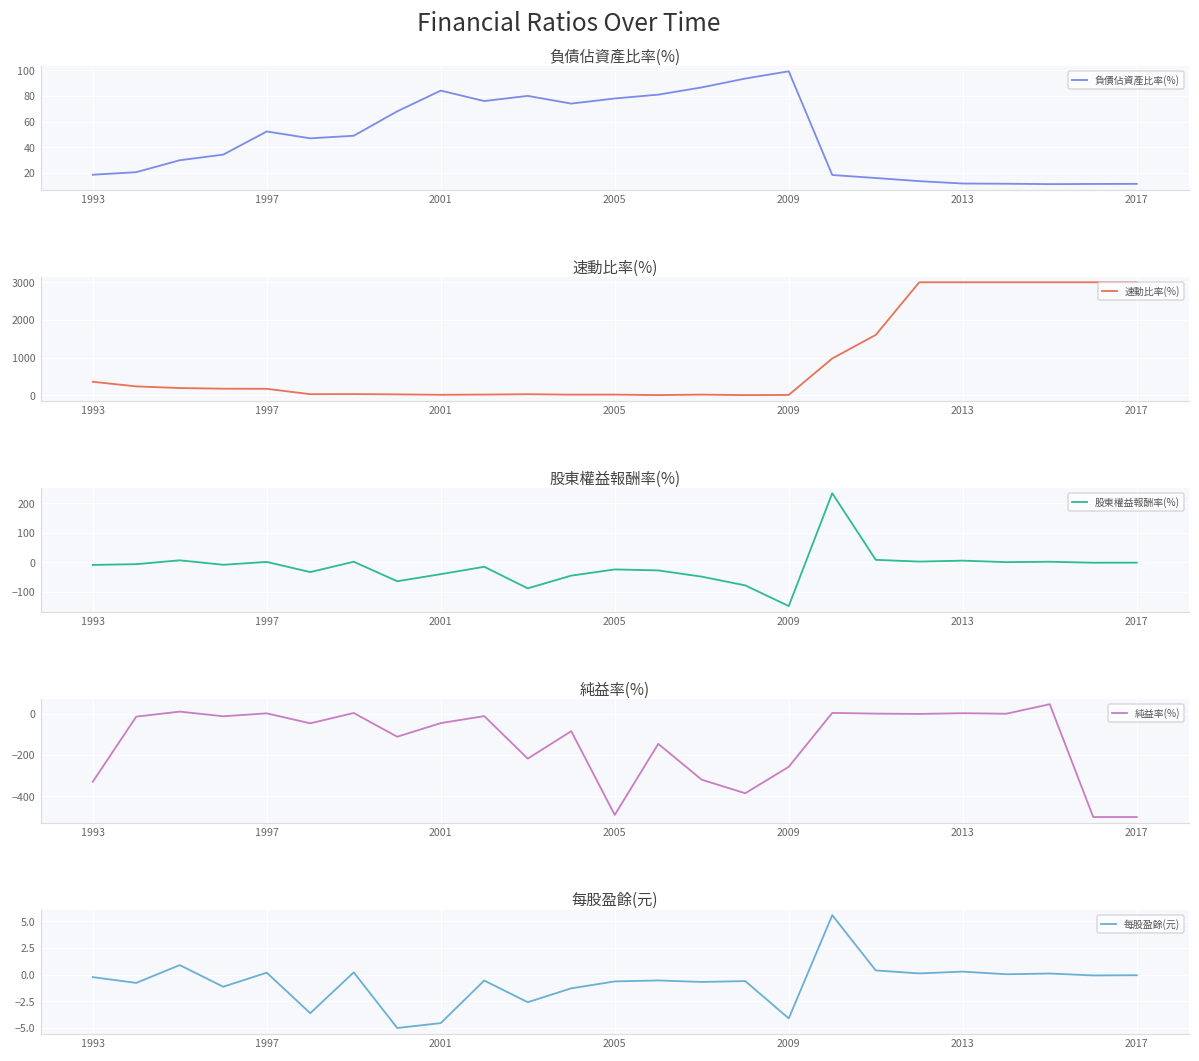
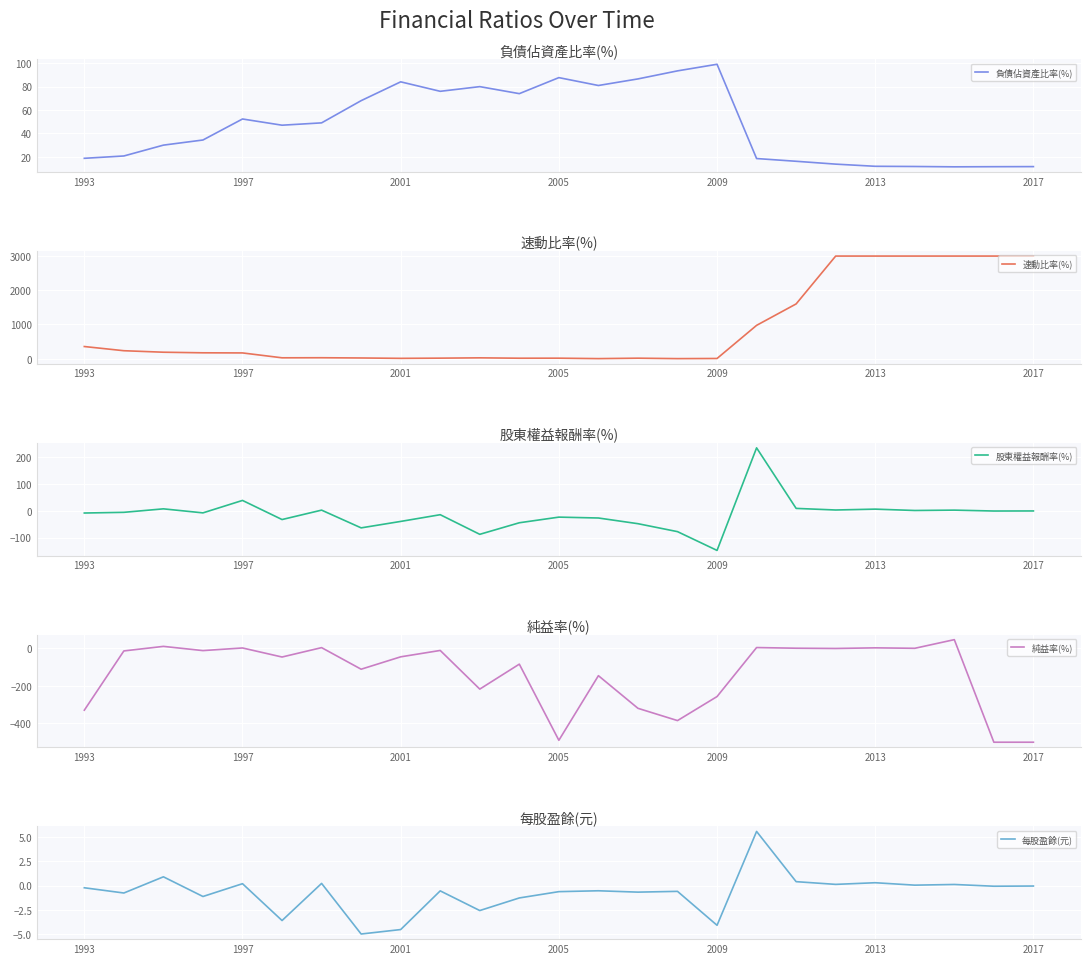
負債佔資產比率(%), 2005: 78 -> 88
股東權益報酬率(%), 1997: 0 -> 40
